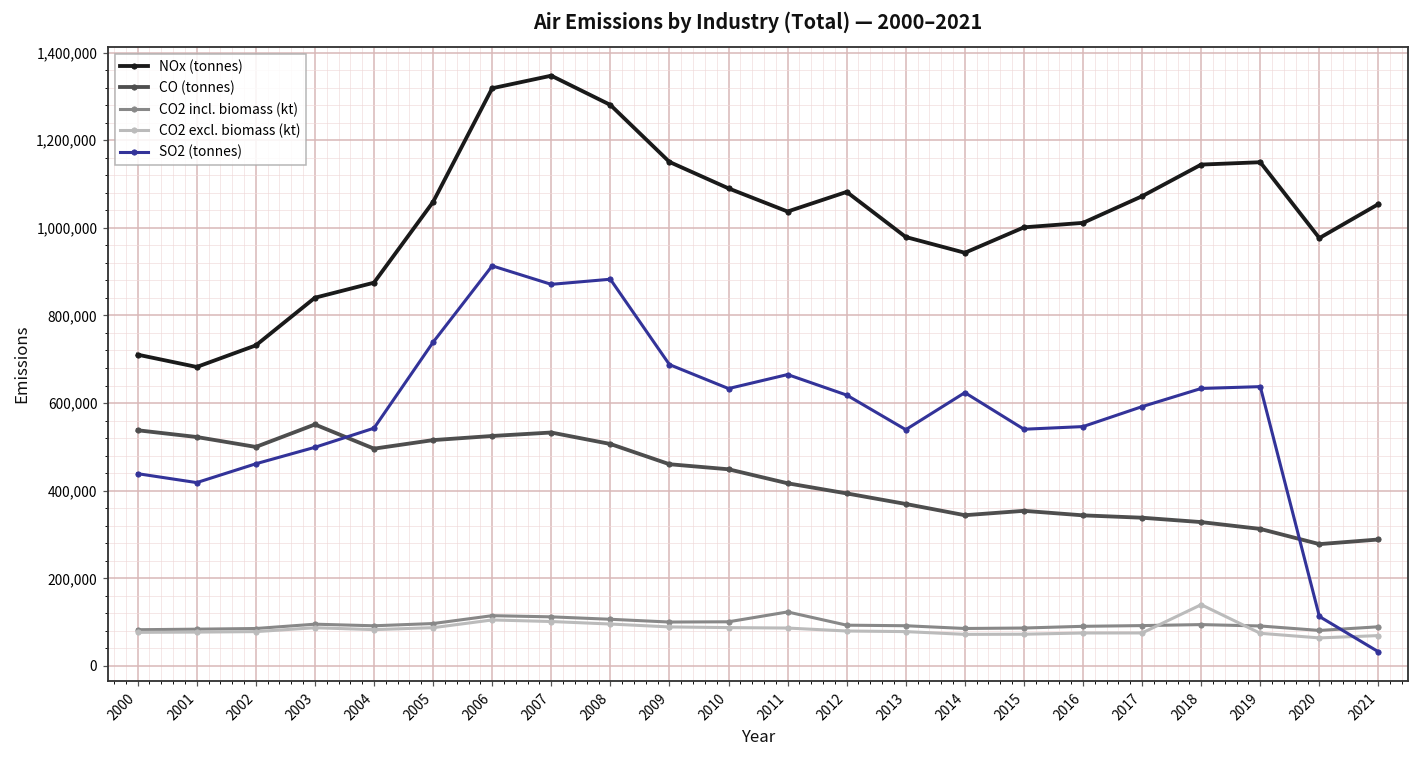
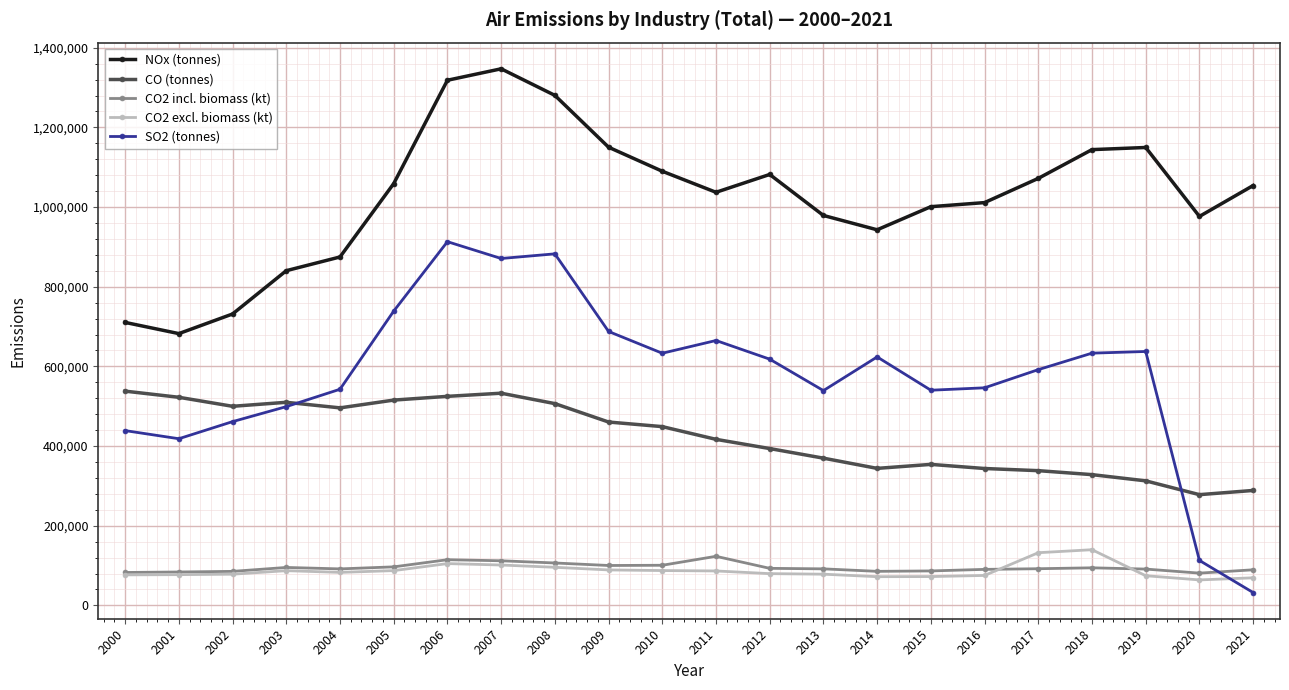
CO (tonnes), 2003: 550,000 -> 510,000
CO2 excl. biomass (kt), 2017: 80,000 -> 130,000
